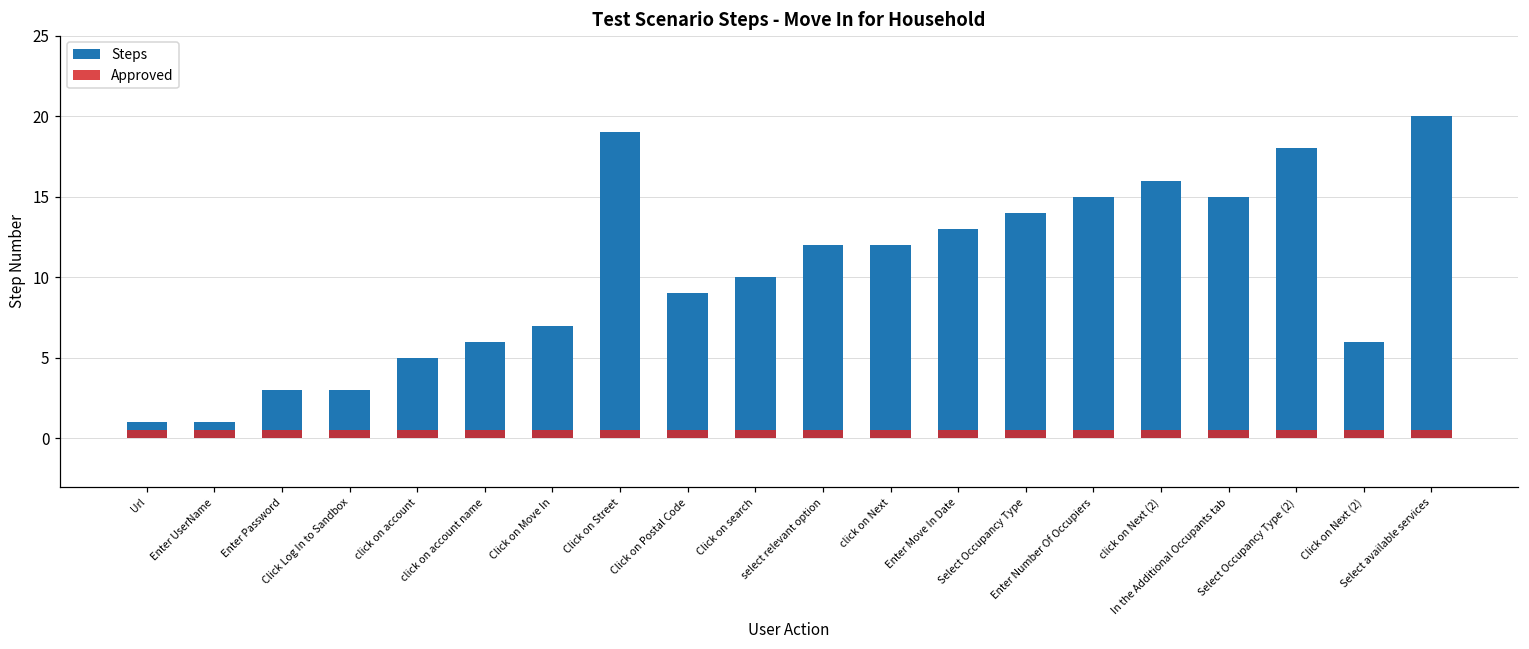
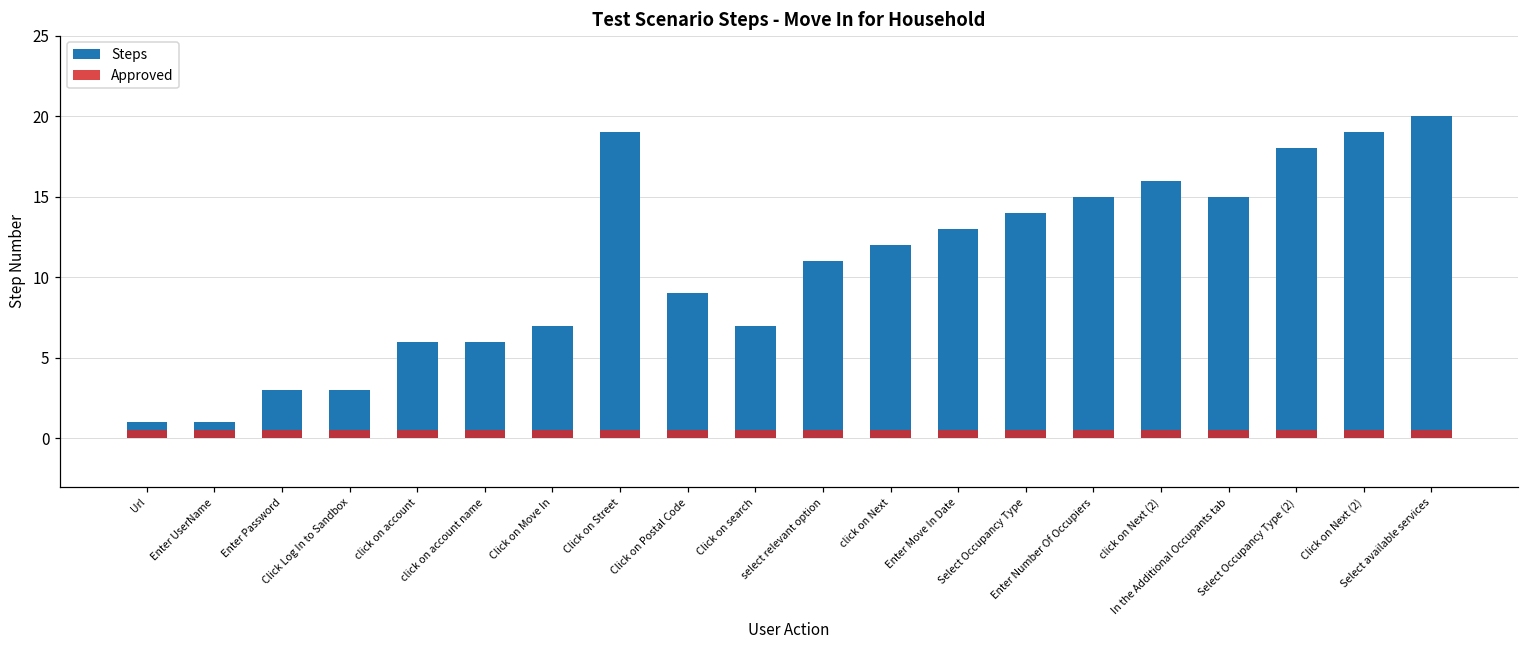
Steps, click on account: 5 -> 6
Steps, Click on search: 10 -> 7
Steps, select relevant option: 12 -> 11
Steps, Click on Next (2): 6 -> 19
